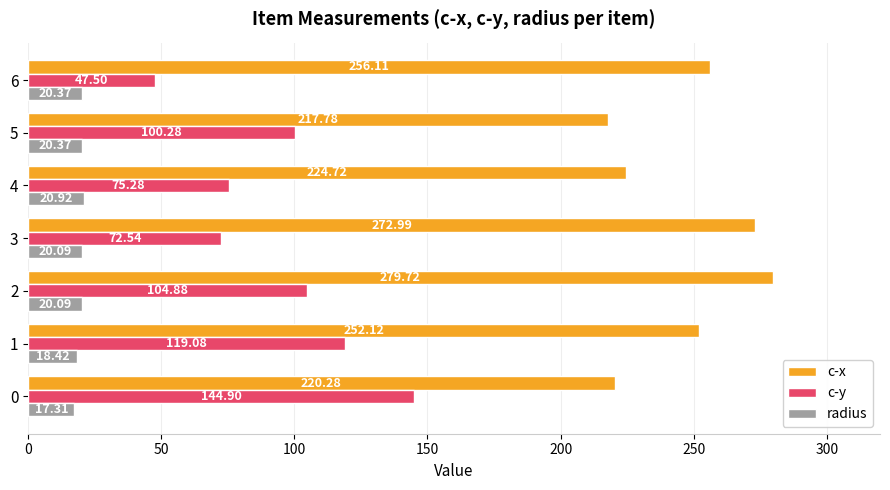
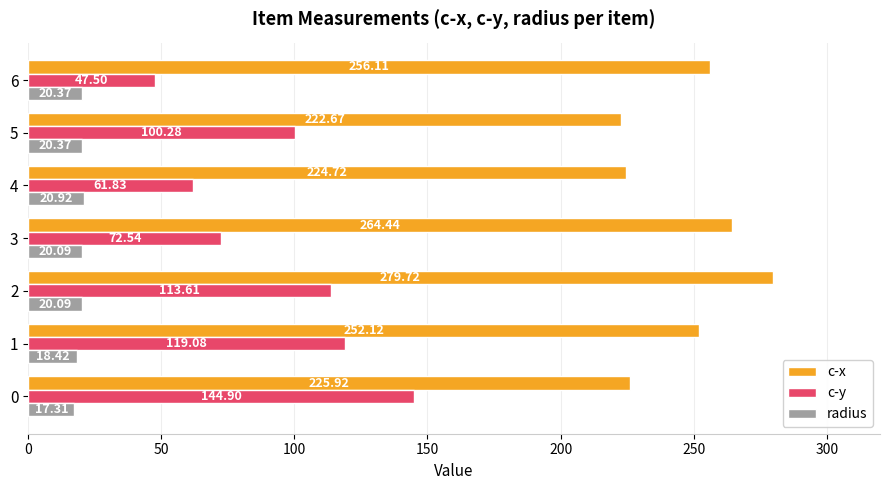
c-x, 5: 217.78 -> 222.67
c-y, 4: 75.28 -> 61.83
c-x, 3: 272.99 -> 264.44
c-y, 2: 104.88 -> 113.61
c-x, 0: 220.28 -> 225.92
